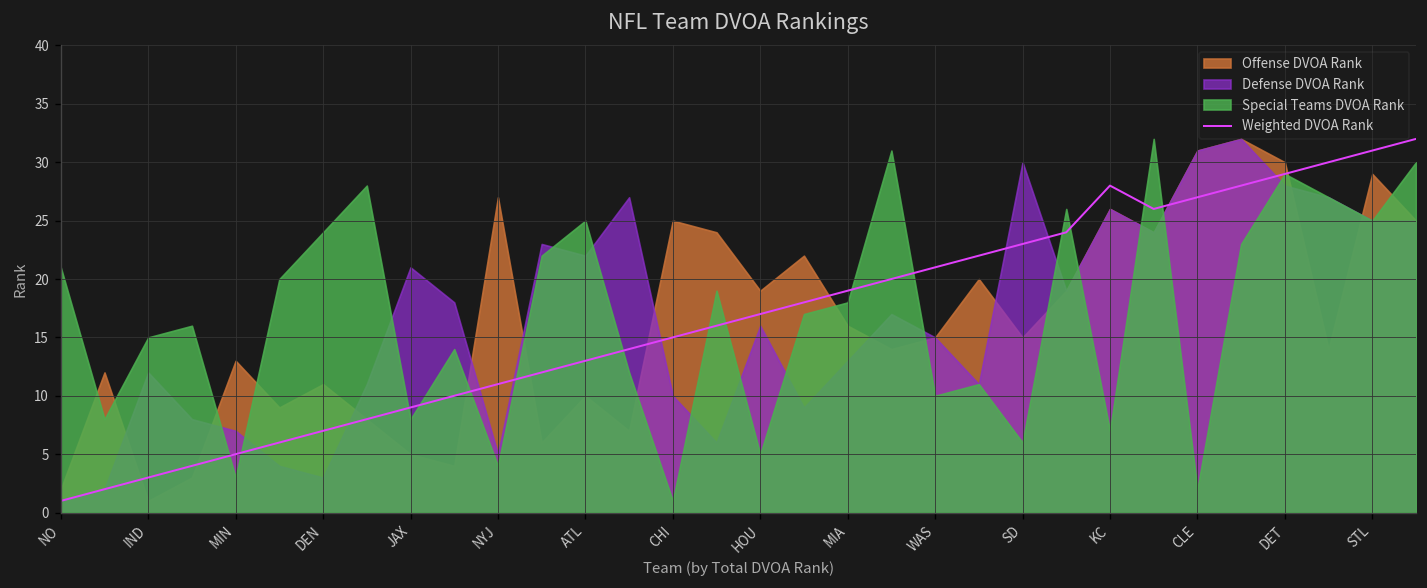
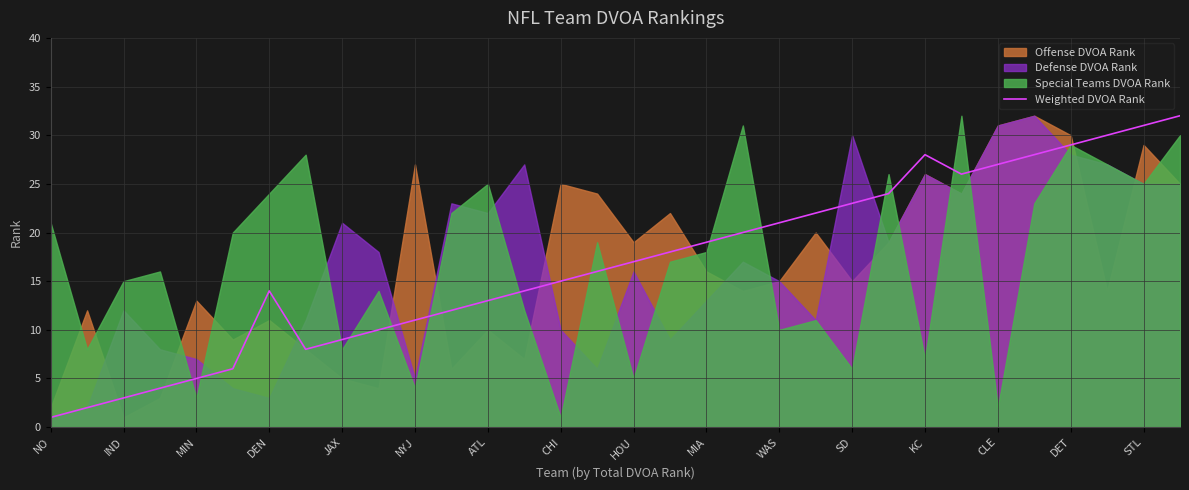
Weighted DVOA Rank, DEN: 7 -> 14
